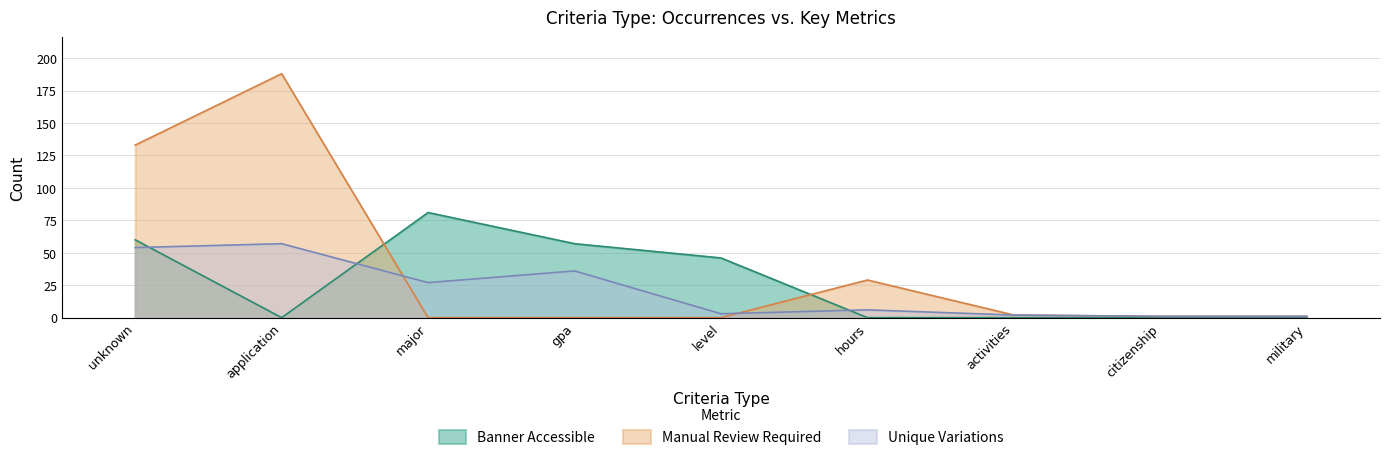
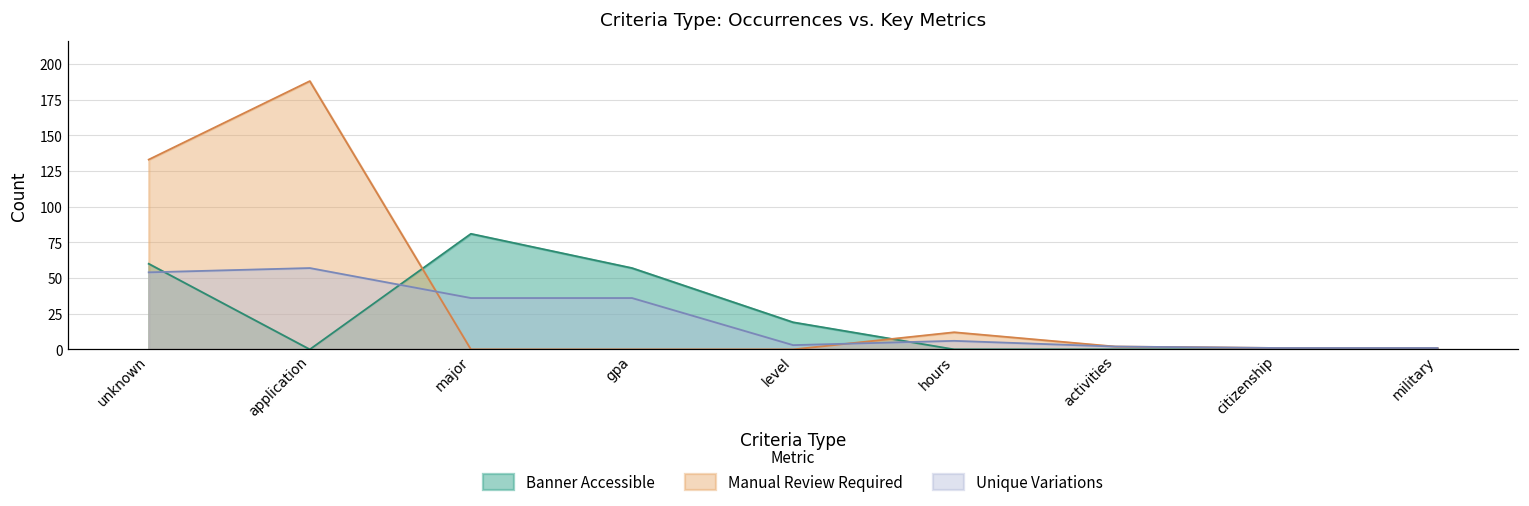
Unique Variations, major: 27 -> 36
Banner Accessible, level: 46 -> 19
Manual Review Required, hours: 29 -> 12
